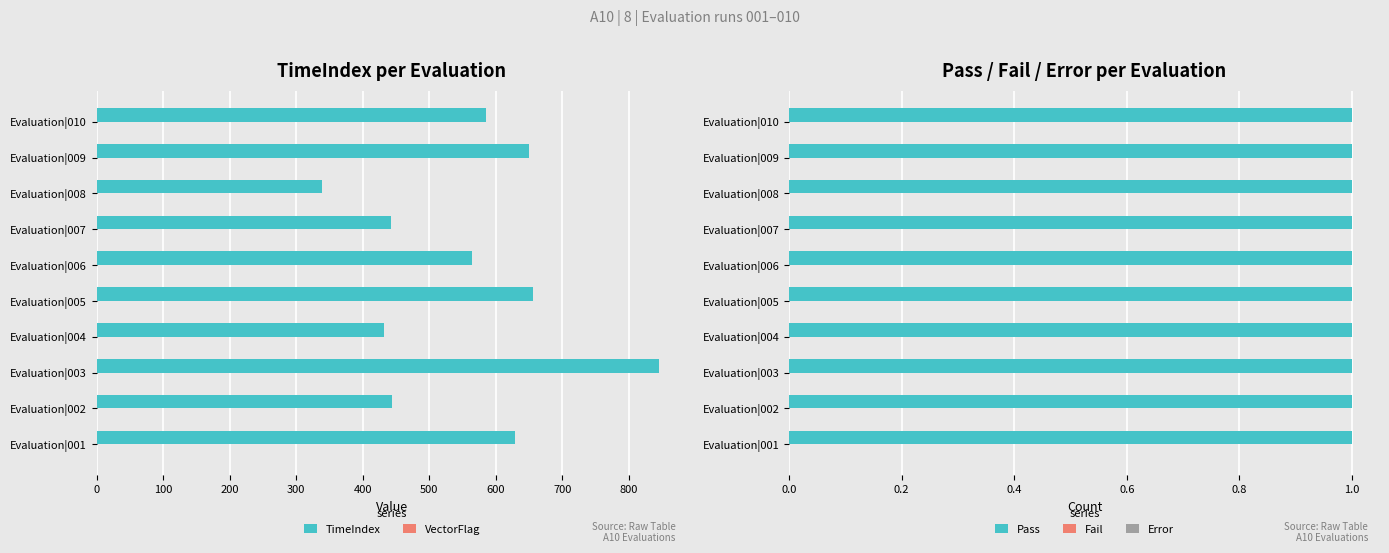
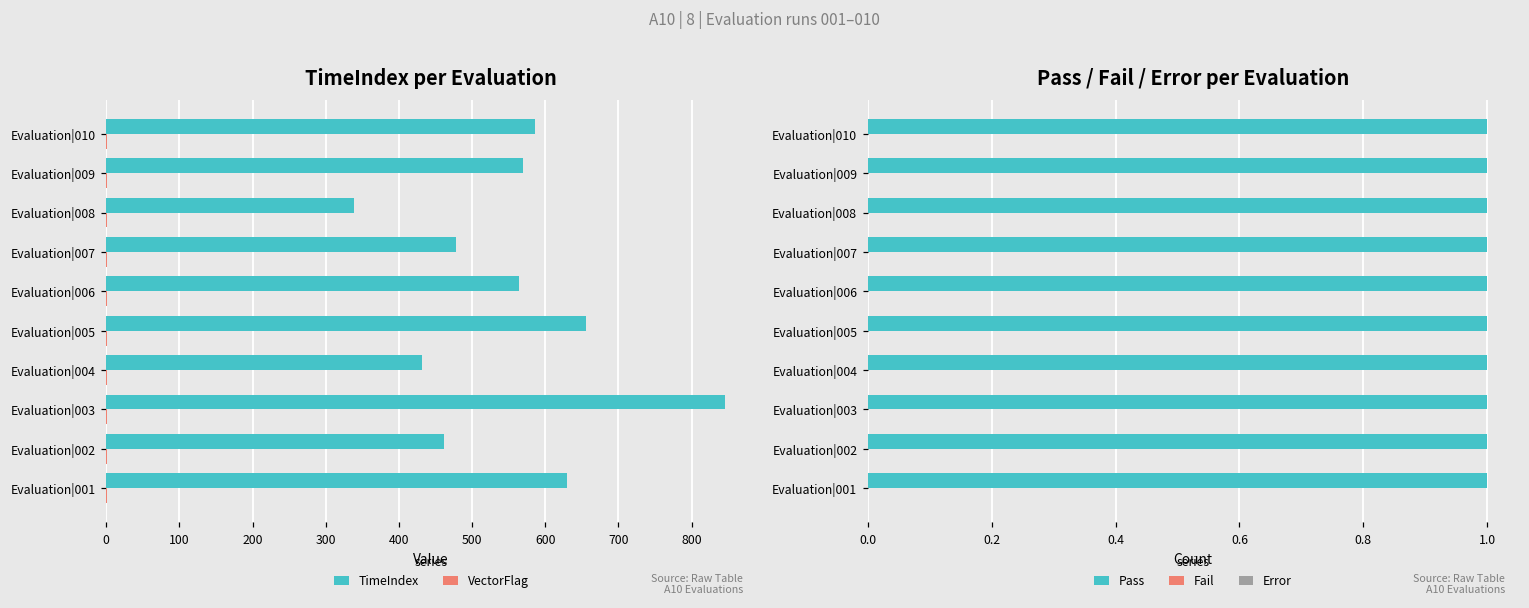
TimeIndex per Evaluation, TimeIndex, Evaluation|009: 650 -> 570
TimeIndex per Evaluation, TimeIndex, Evaluation|007: 440 -> 480
TimeIndex per Evaluation, TimeIndex, Evaluation|002: 440 -> 460
